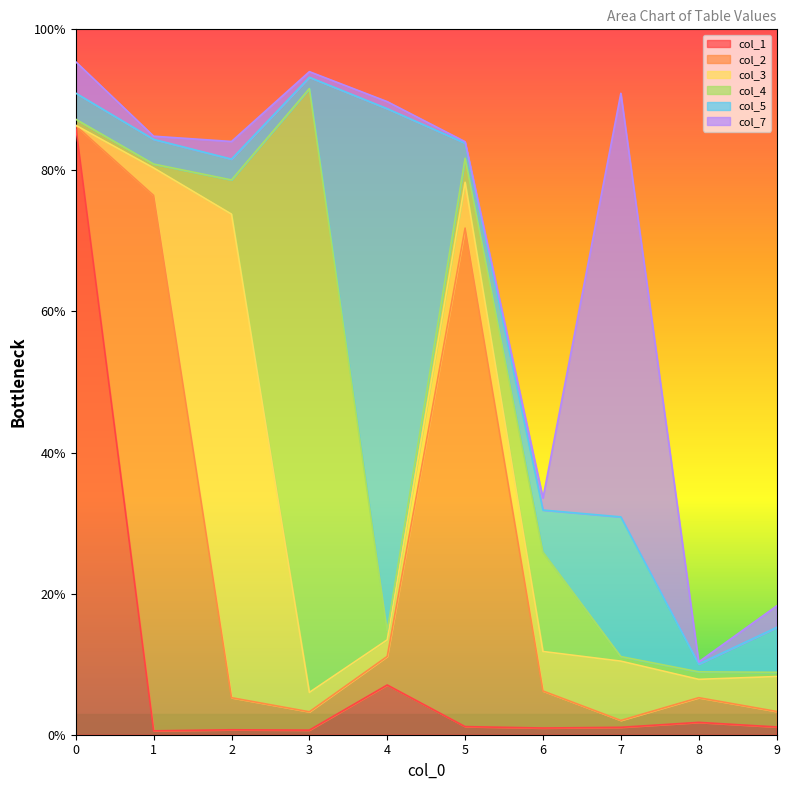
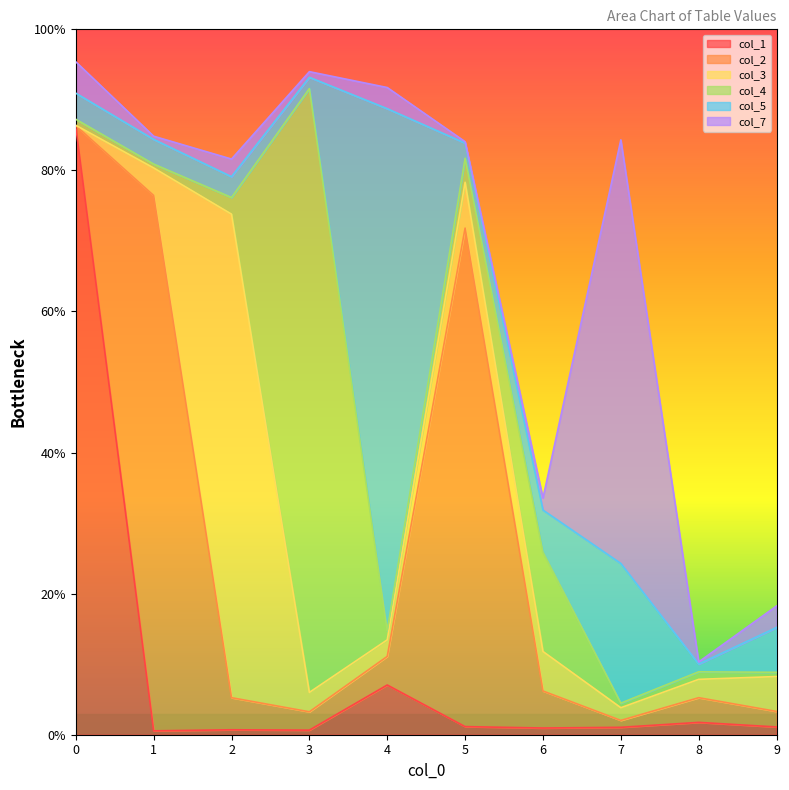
col_4, 2: 5% -> 2%
col_7, 4: 1% -> 3%
col_3, 7: 8% -> 2%
